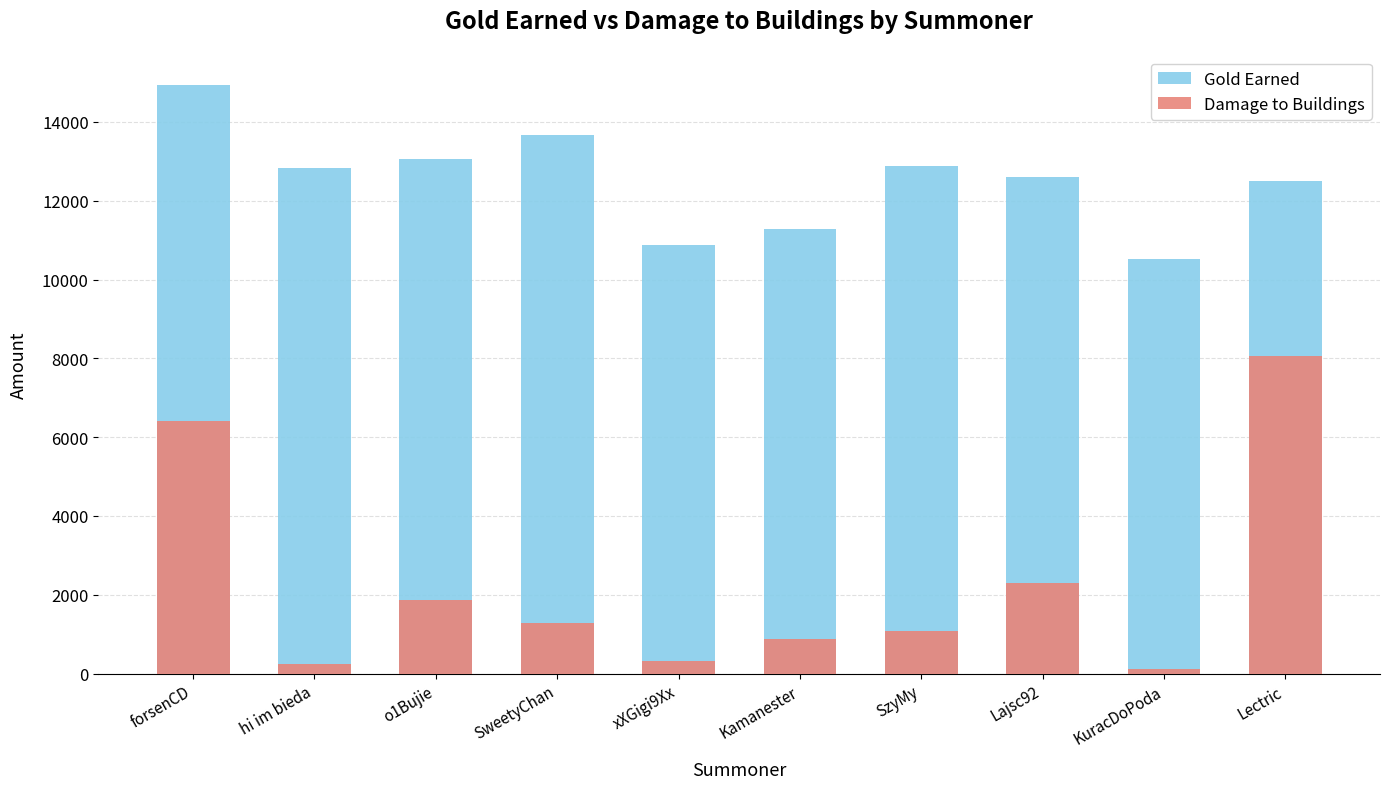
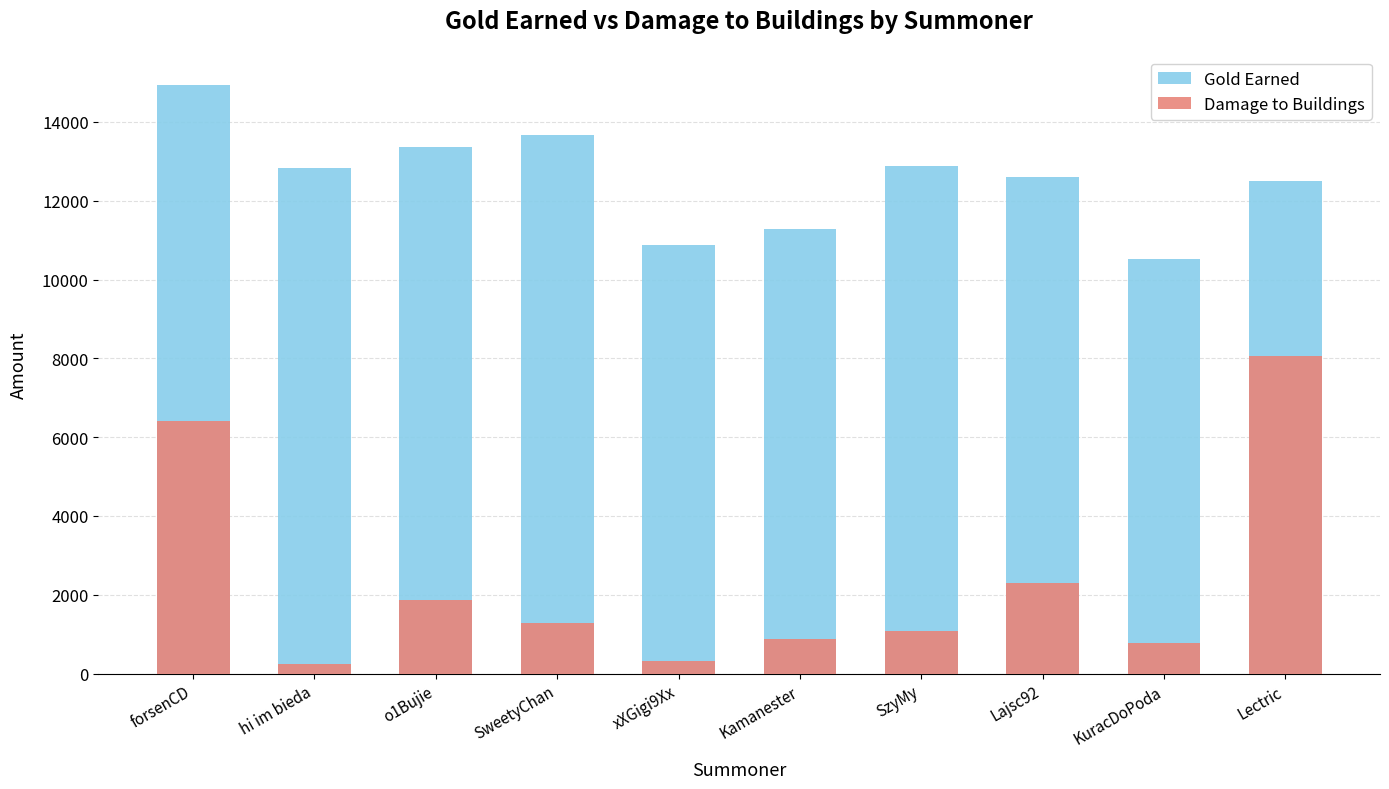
Gold Earned, o1Bujie: 13100 -> 13400
Damage to Buildings, KuracDoPoda: 100 -> 800
